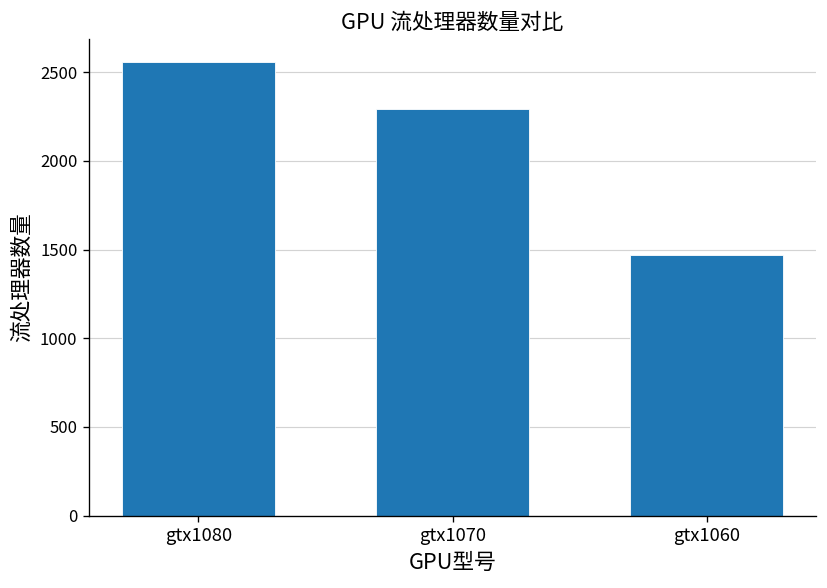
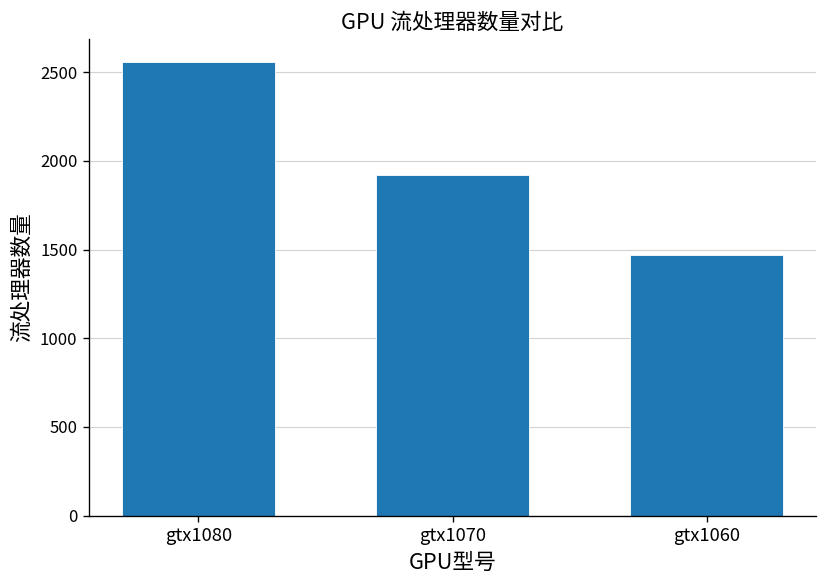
gtx1070: 2290 -> 1920
